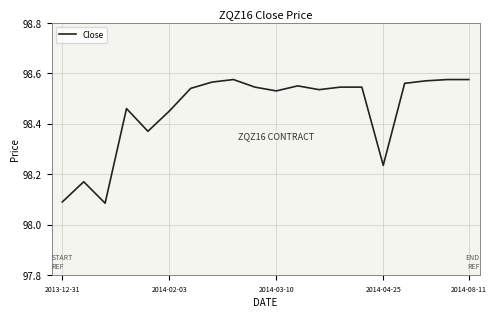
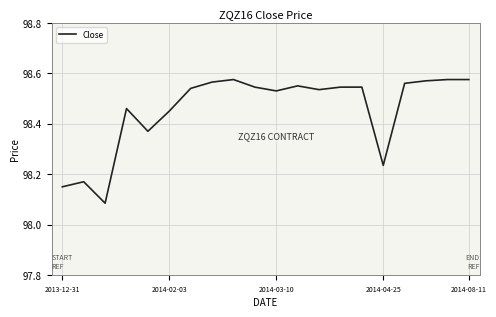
2013-12-31: 98.09 -> 98.15
